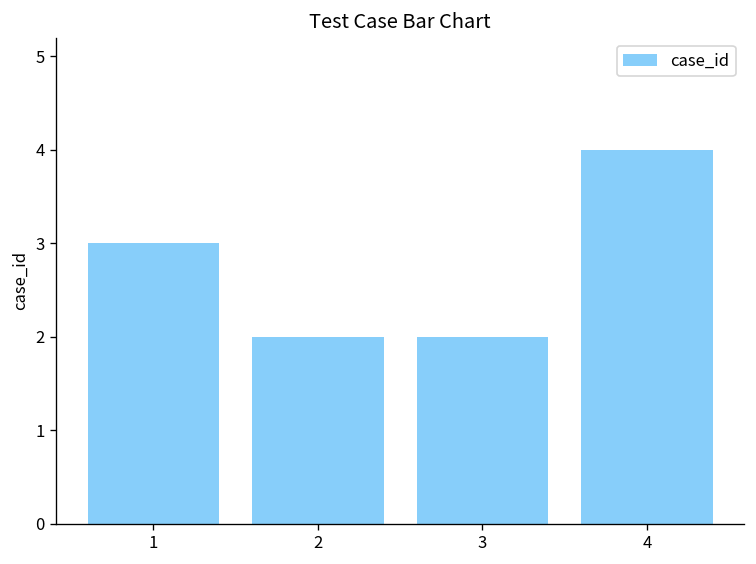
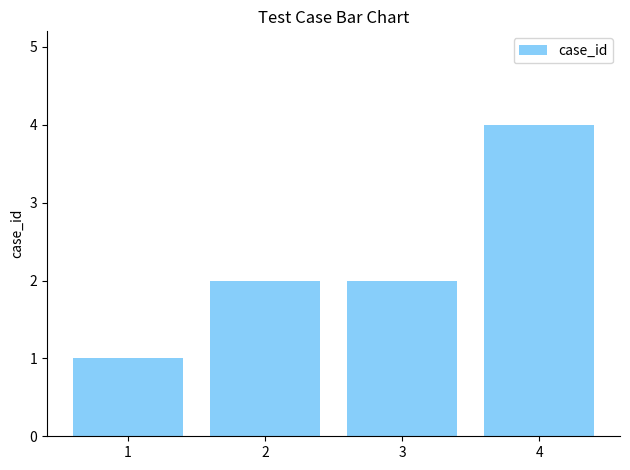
1: 3 -> 1
